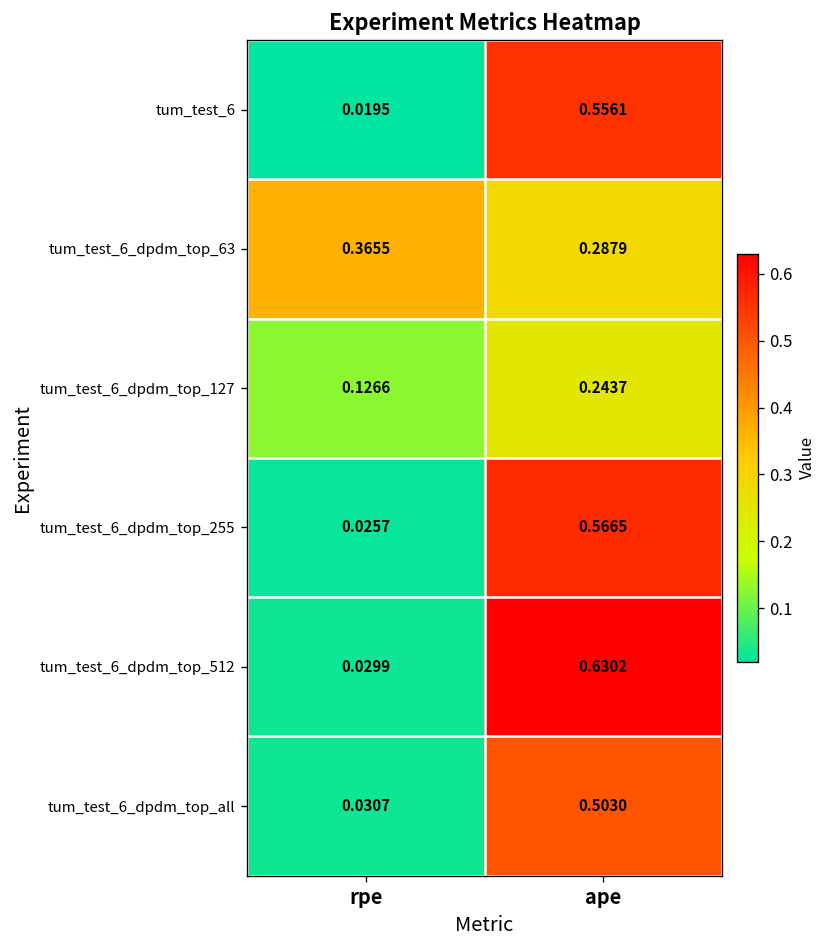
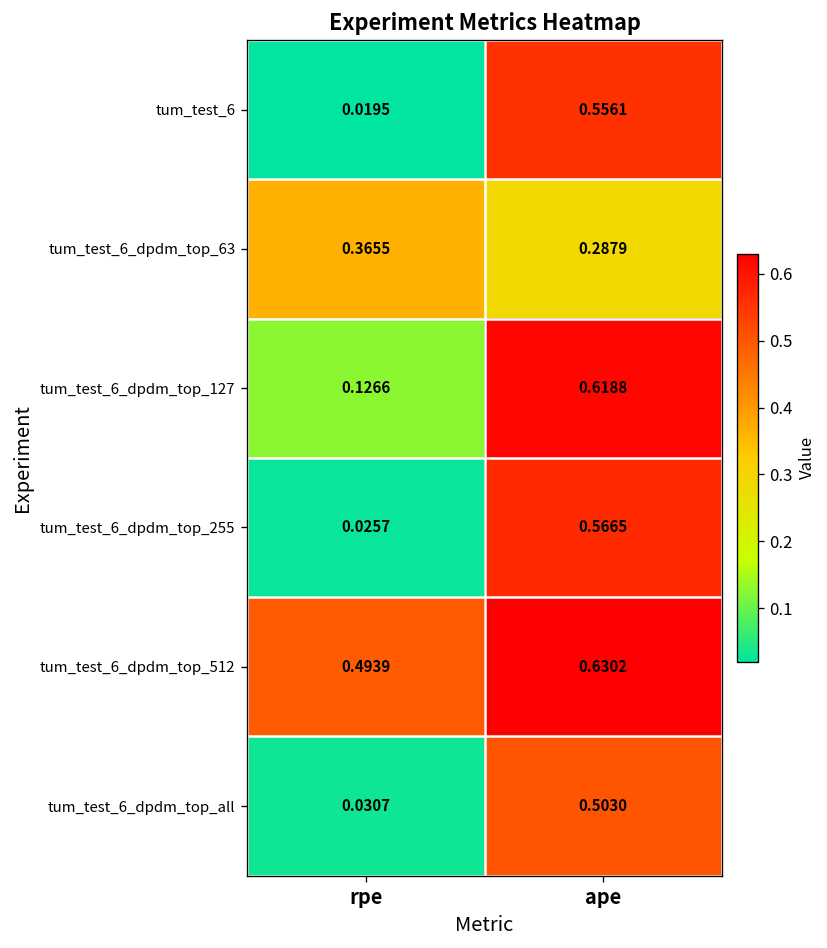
tum_test_6_dpdm_top_127, ape: 0.2437 -> 0.6188
tum_test_6_dpdm_top_512, rpe: 0.0299 -> 0.4939
